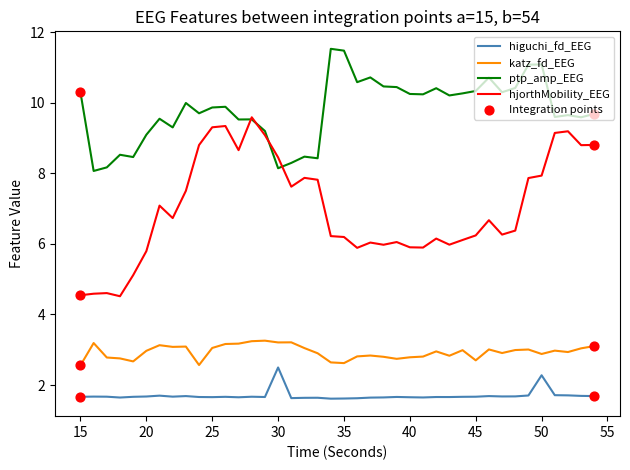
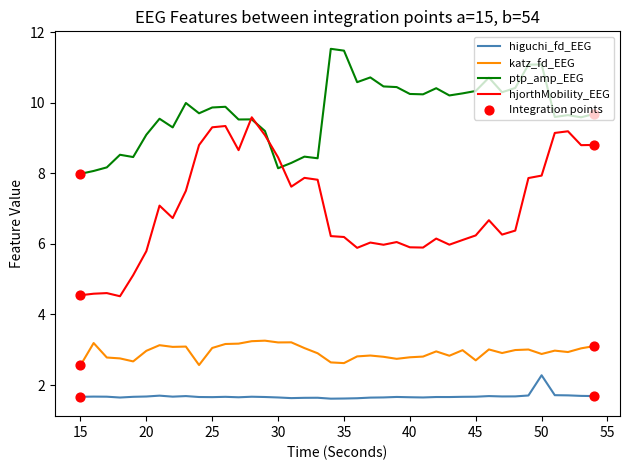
ptp_amp_EEG, 15: 10.3 -> 8.0
higuchi_fd_EEG, 30: 2.5 -> 1.6
